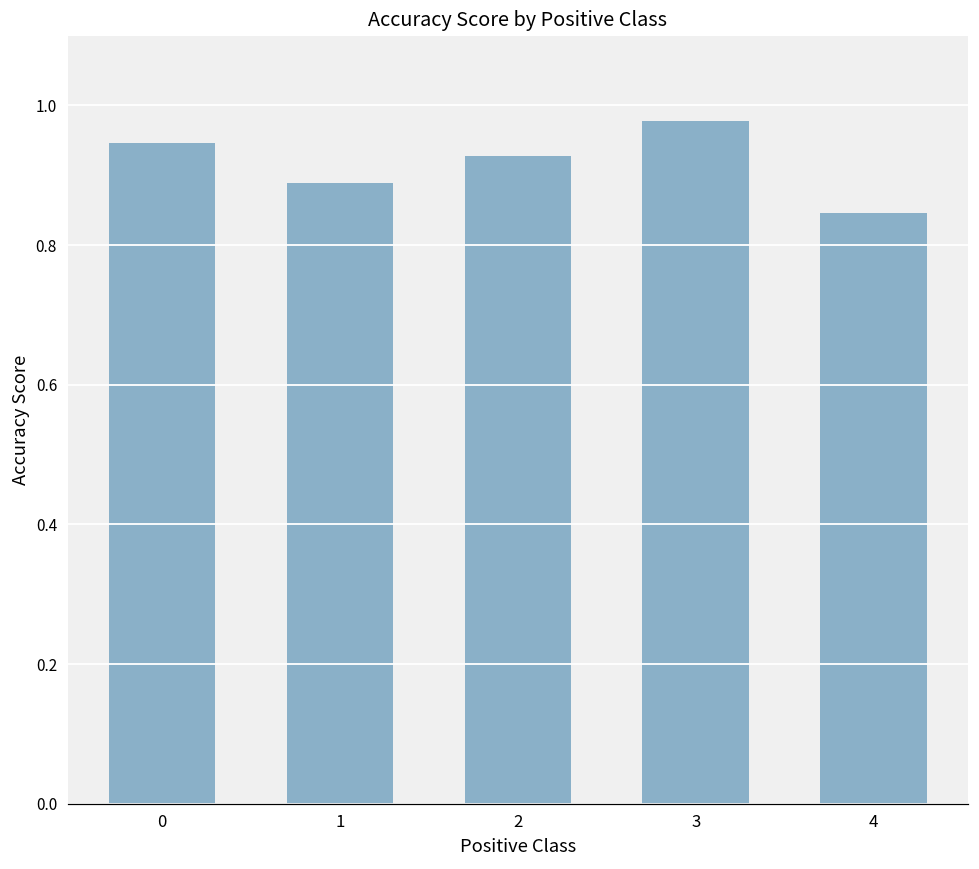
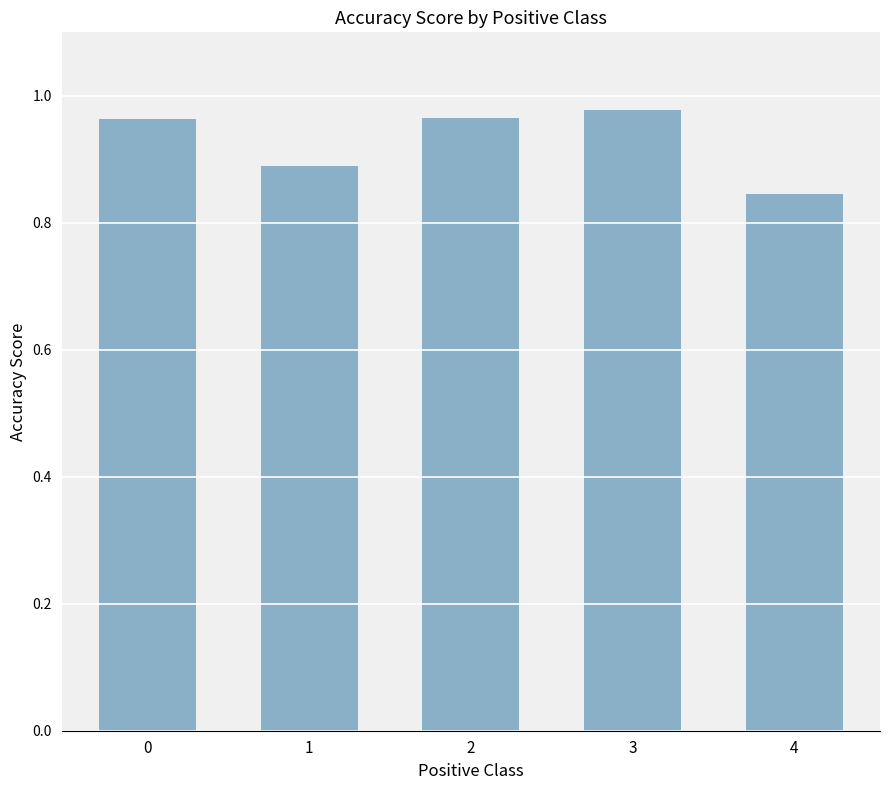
0: 0.95 -> 0.96
2: 0.93 -> 0.97
